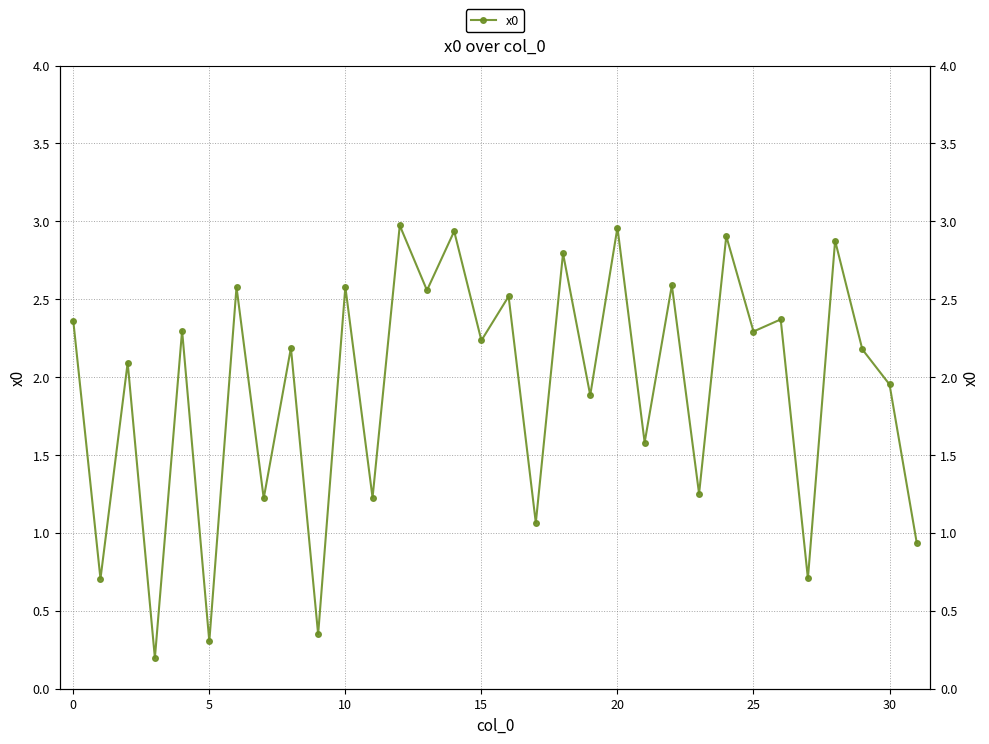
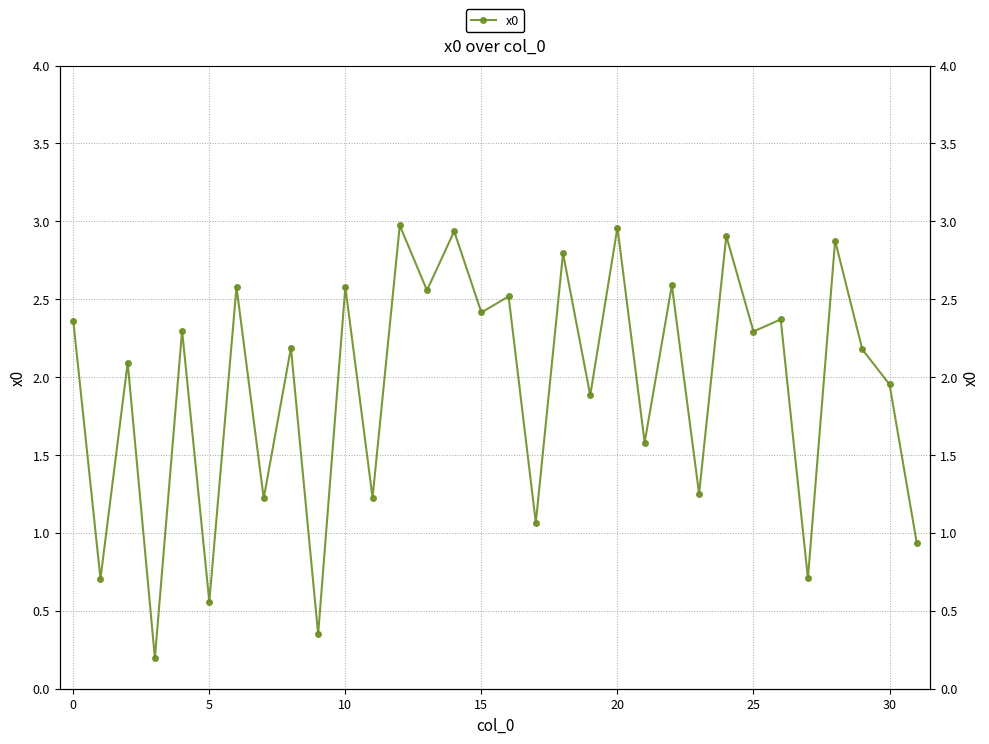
5: 0.30 -> 0.56
15: 2.24 -> 2.41
